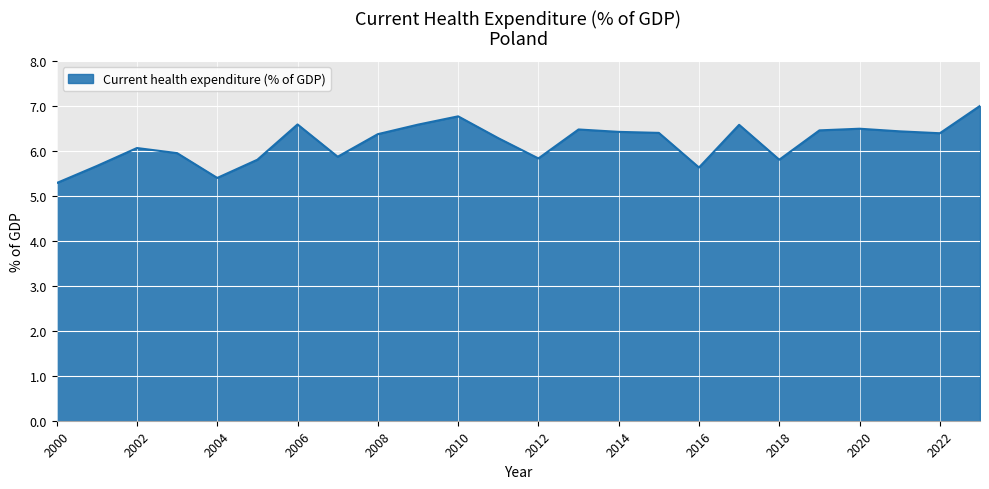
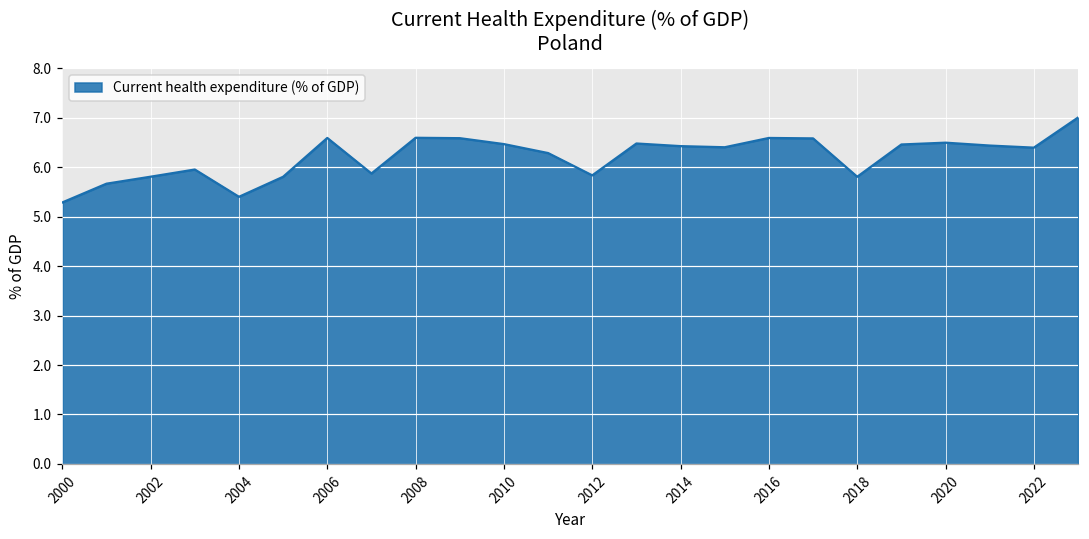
2002: 6.1 -> 5.8
2008: 6.4 -> 6.6
2010: 6.8 -> 6.5
2016: 5.6 -> 6.6
